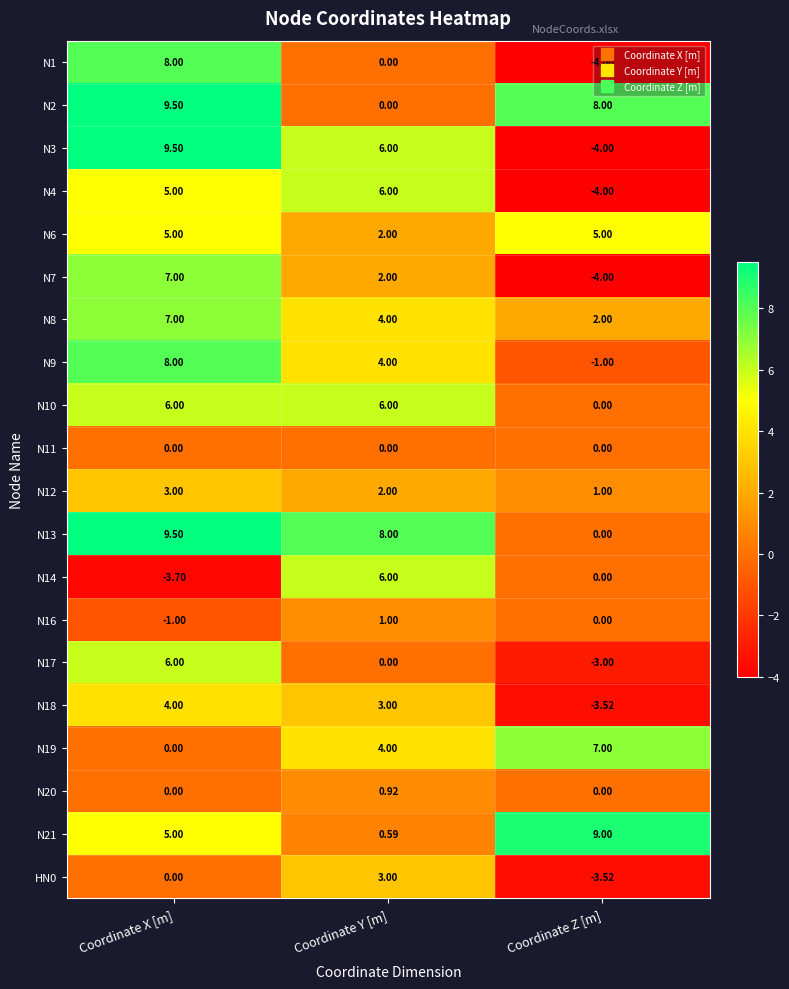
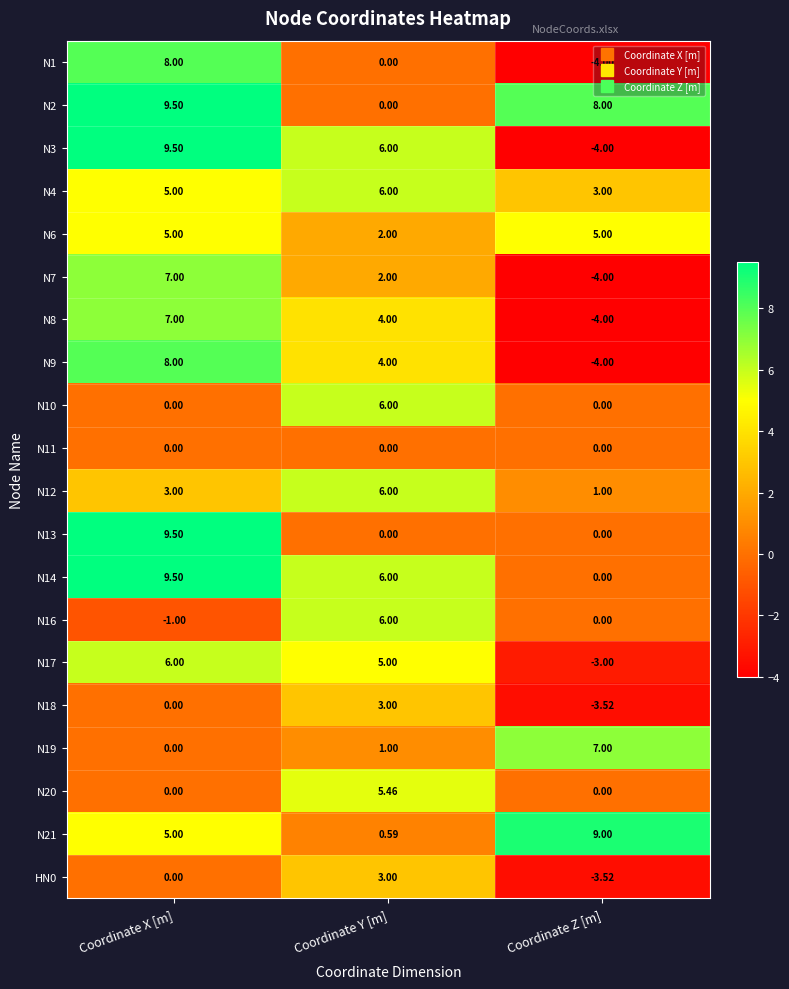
N4, Coordinate Z [m]: -4.00 -> 3.00
N8, Coordinate Z [m]: 2.00 -> -4.00
N9, Coordinate Z [m]: -1.00 -> -4.00
N10, Coordinate X [m]: 6.00 -> 0.00
N12, Coordinate Y [m]: 2.00 -> 6.00
N13, Coordinate Y [m]: 8.00 -> 0.00
N14, Coordinate X [m]: -3.70 -> 9.50
N16, Coordinate Y [m]: 1.00 -> 6.00
N17, Coordinate Y [m]: 0.00 -> 5.00
N18, Coordinate X [m]: 4.00 -> 0.00
N19, Coordinate Y [m]: 4.00 -> 1.00
N20, Coordinate Y [m]: 0.92 -> 5.46
